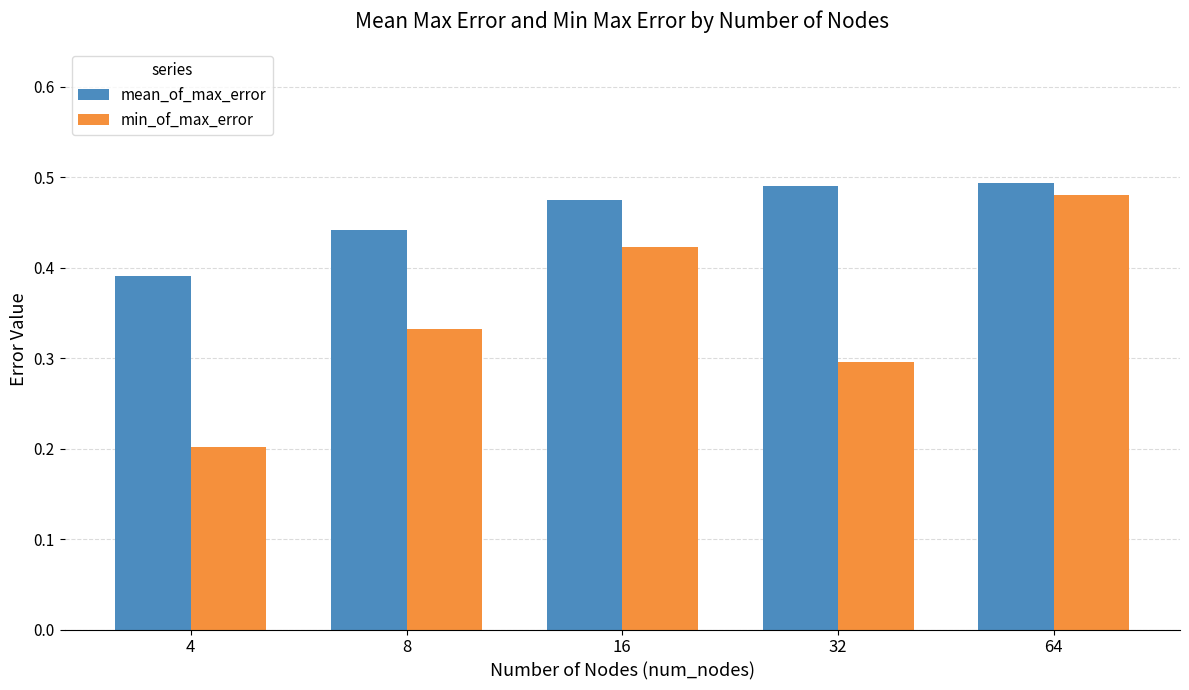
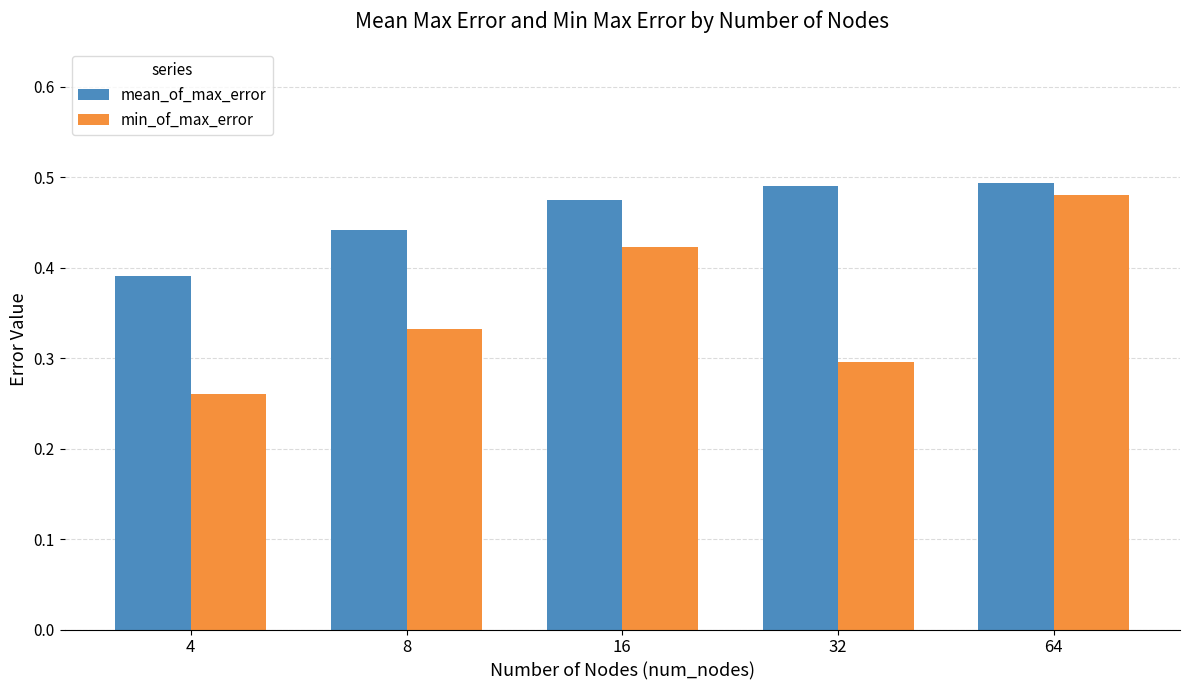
min_of_max_error, 4: 0.20 -> 0.26
